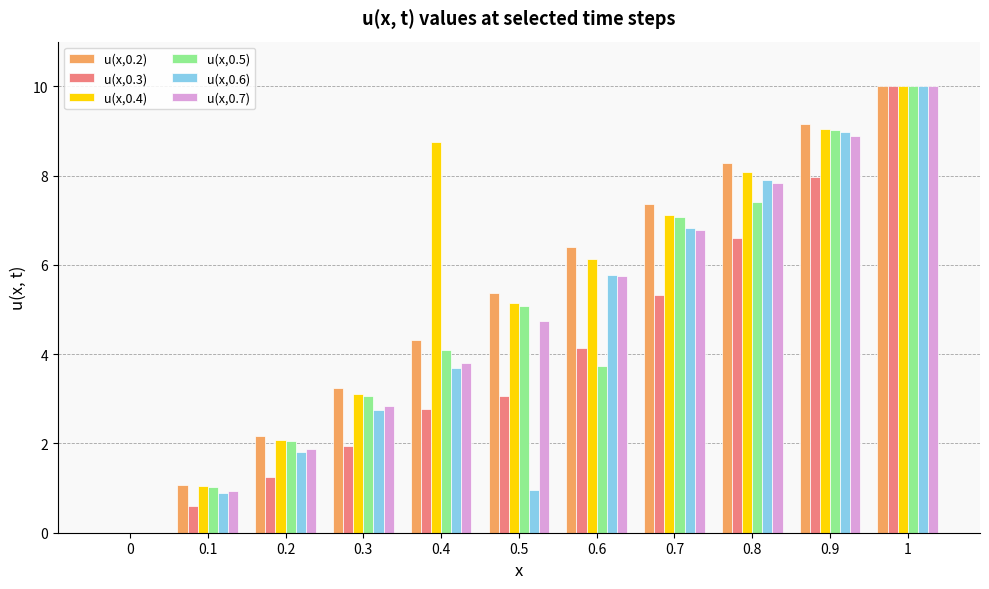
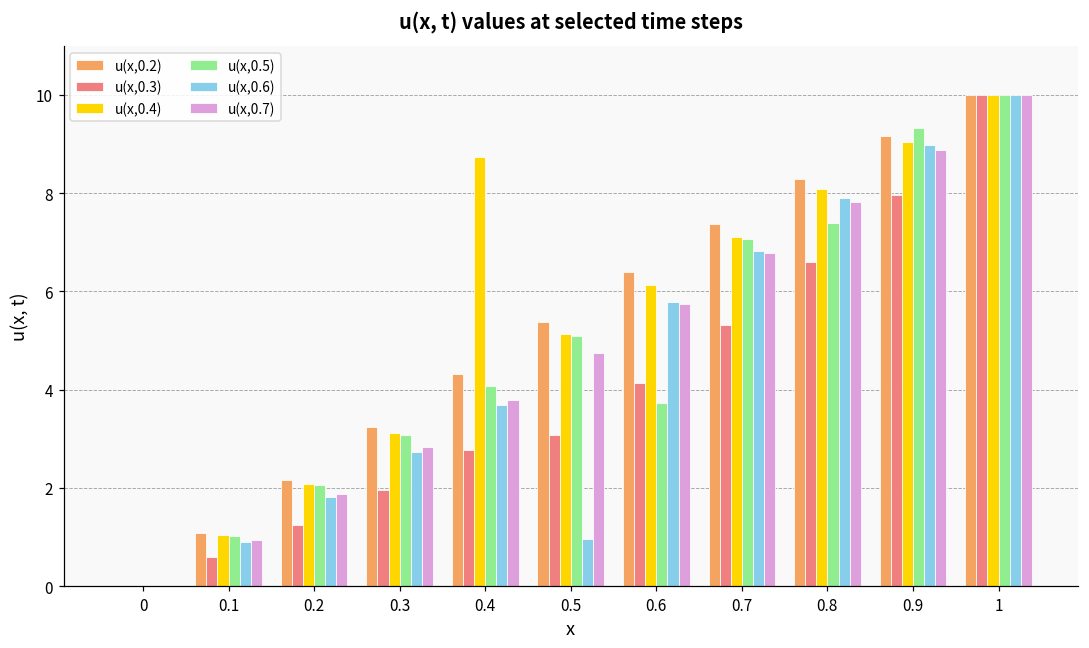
u(x,0.5), 0.9: 9.0 -> 9.3
